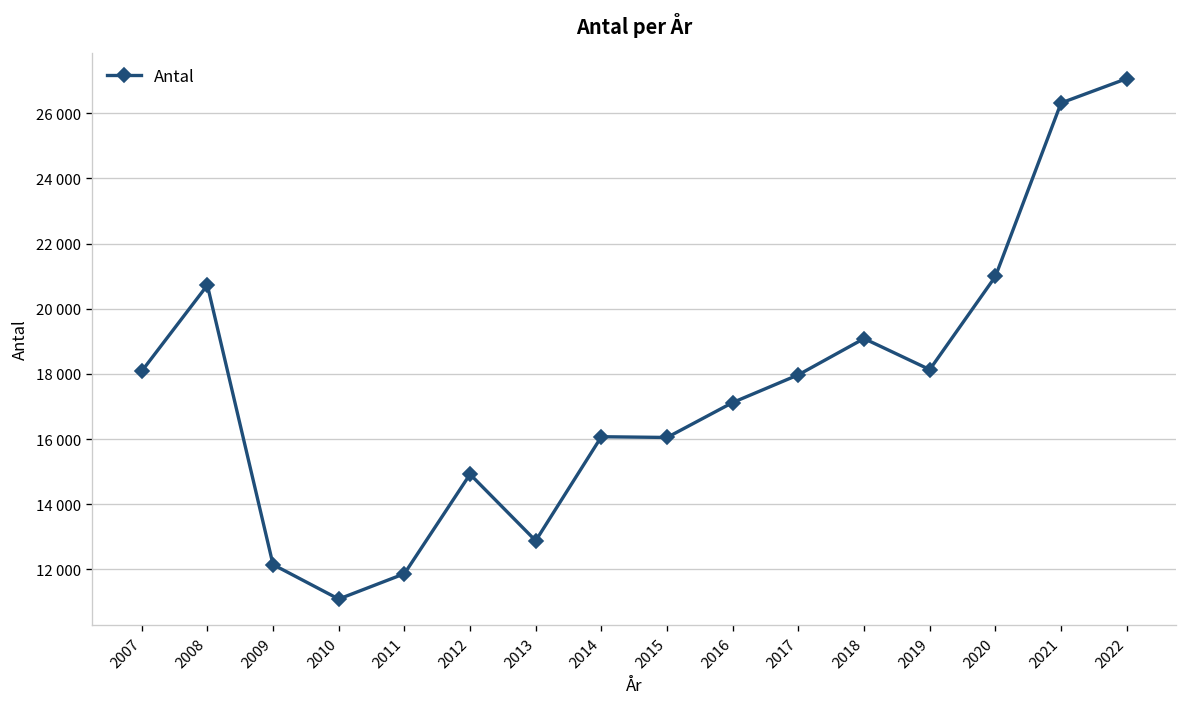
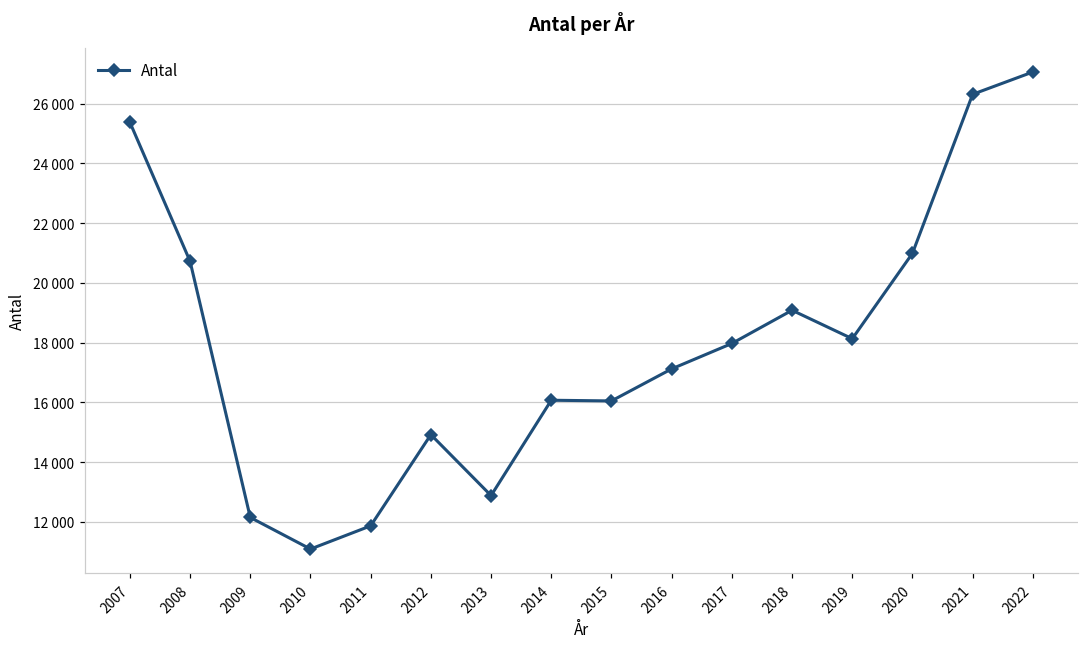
2007: 18100 -> 25400
